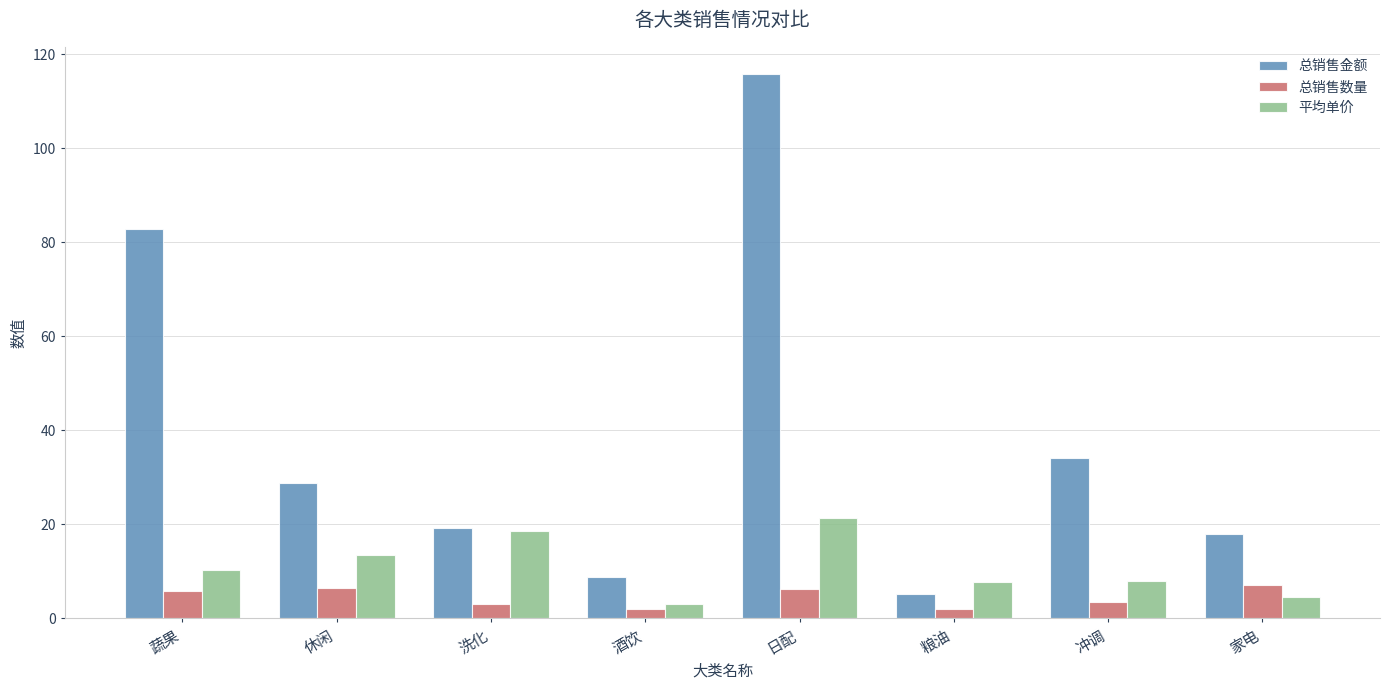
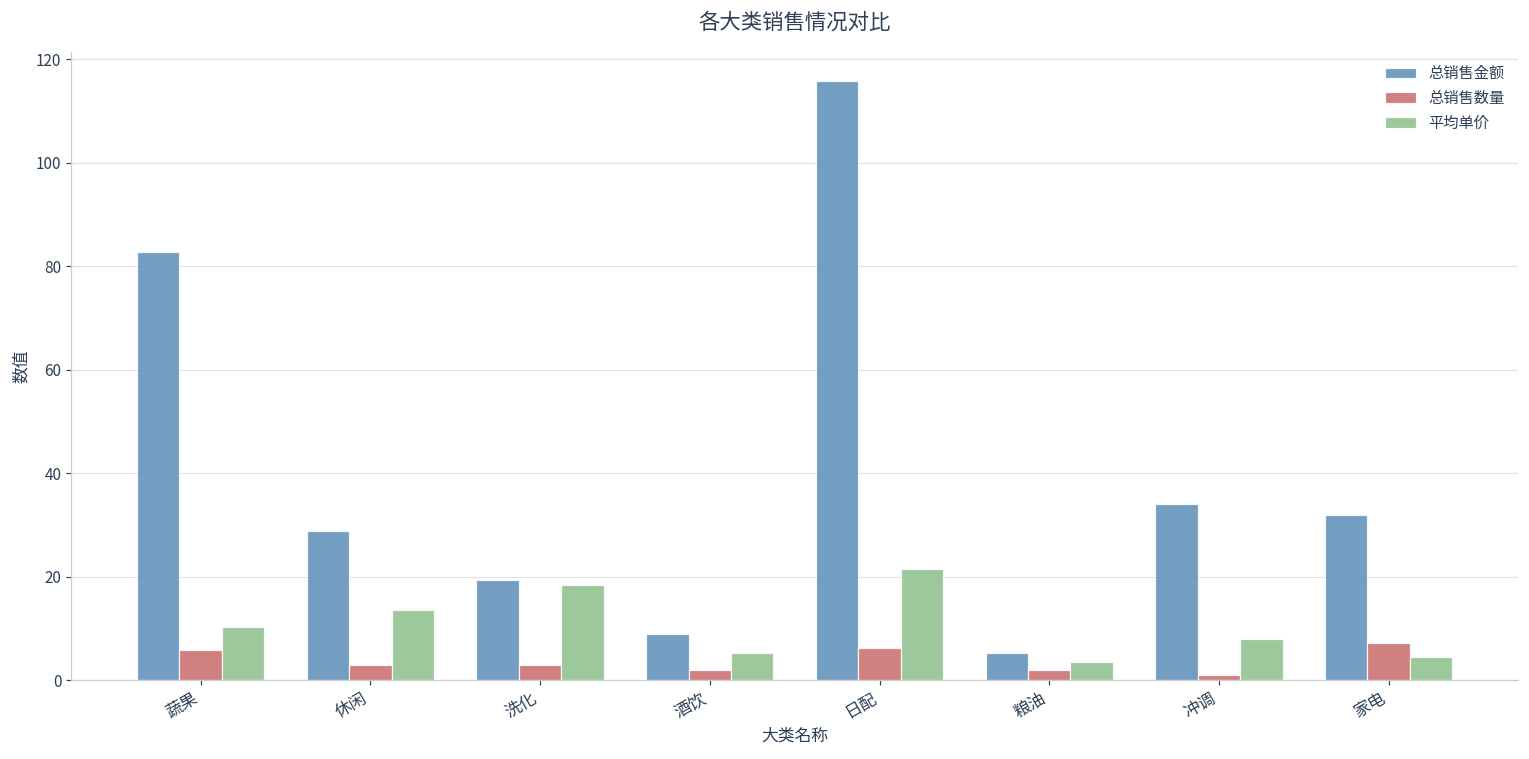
总销售数量, 休闲: 6 -> 3
平均单价, 酒饮: 3 -> 5
平均单价, 粮油: 8 -> 4
总销售数量, 冲调: 3 -> 1
总销售金额, 家电: 18 -> 32
